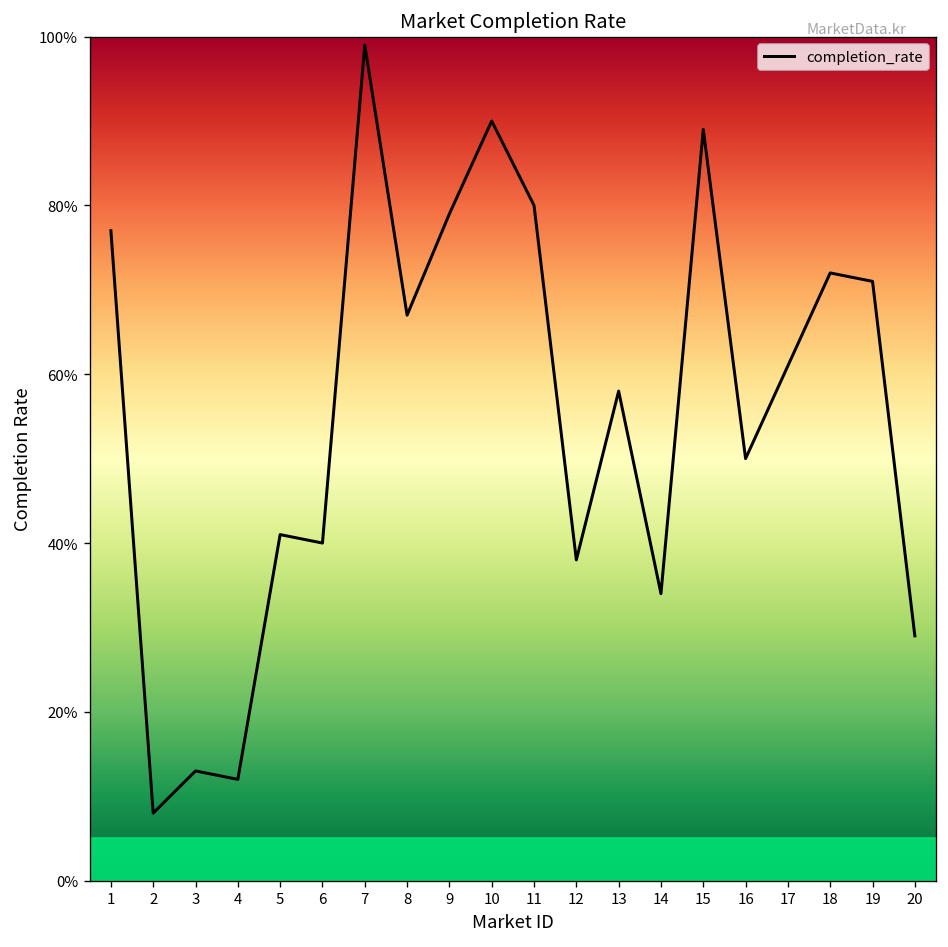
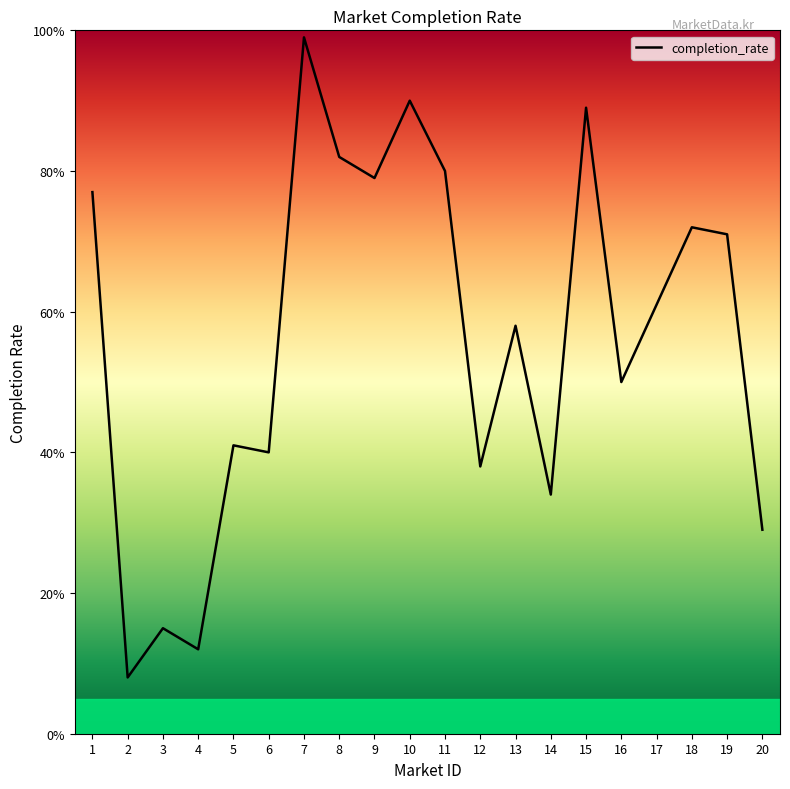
3: 13% -> 15%
8: 67% -> 82%
